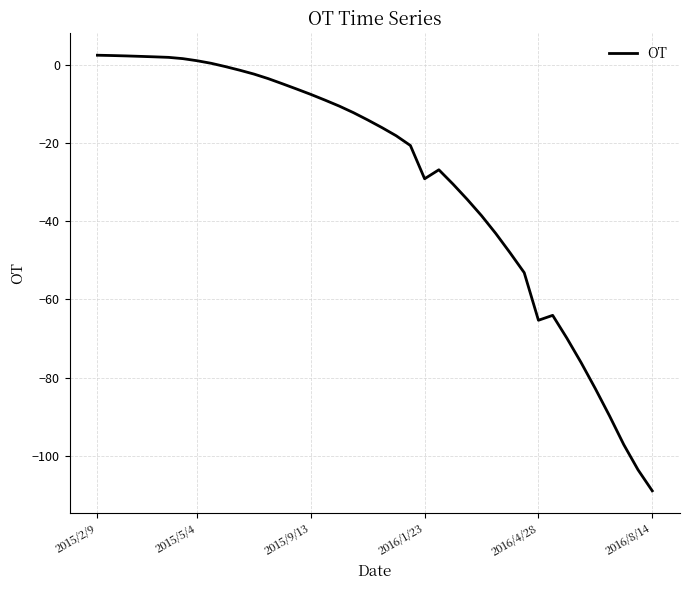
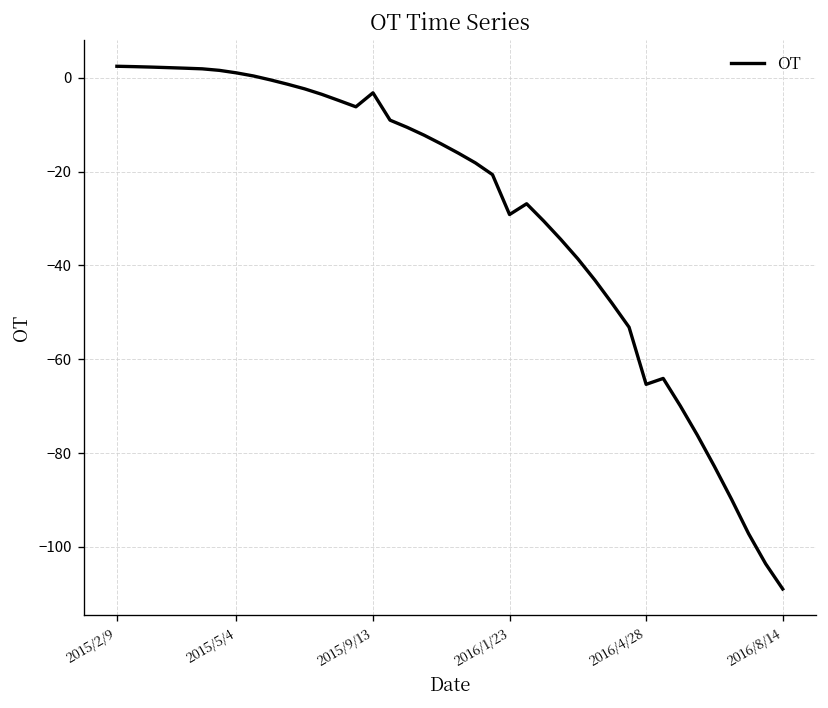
2015/9/13: -8 -> -3
